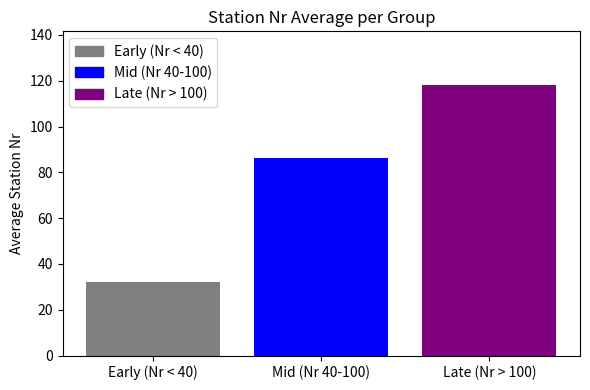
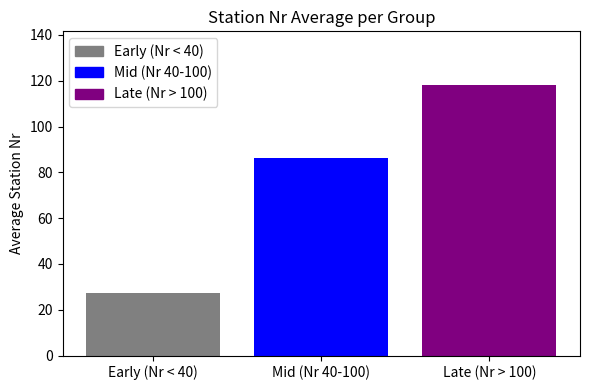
Early (Nr < 40): 32 -> 27
